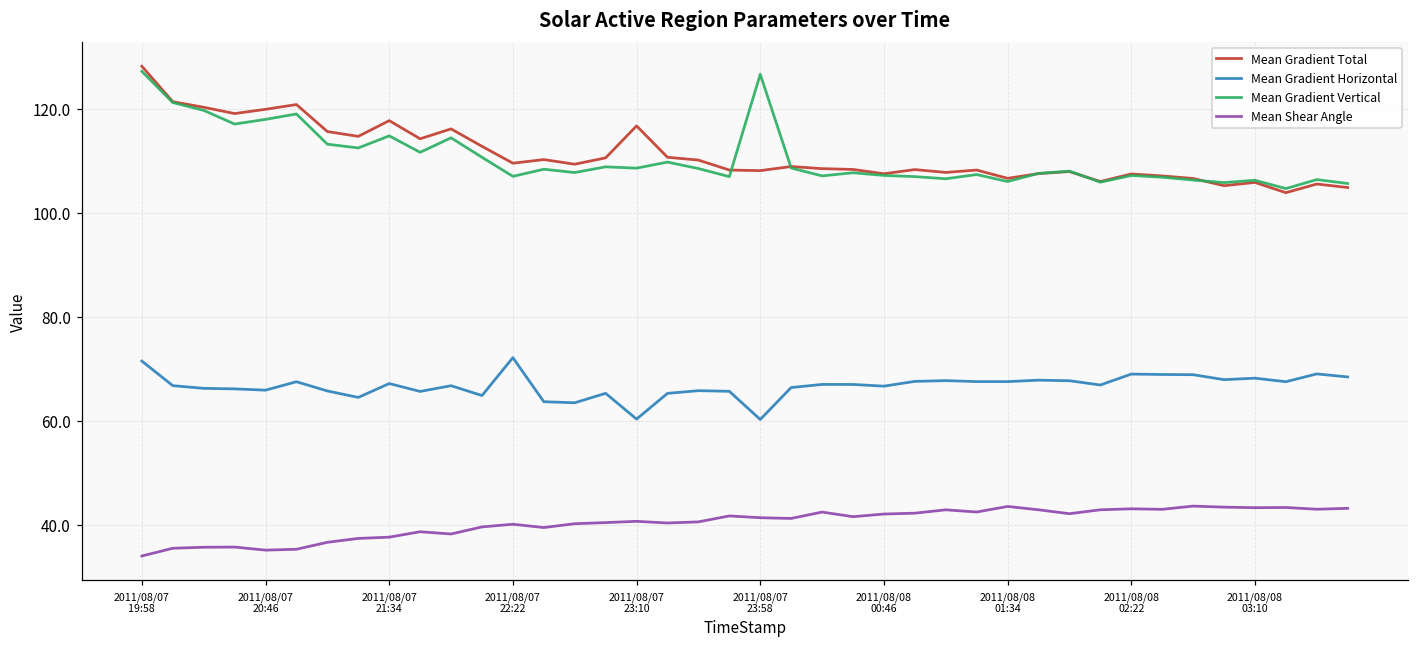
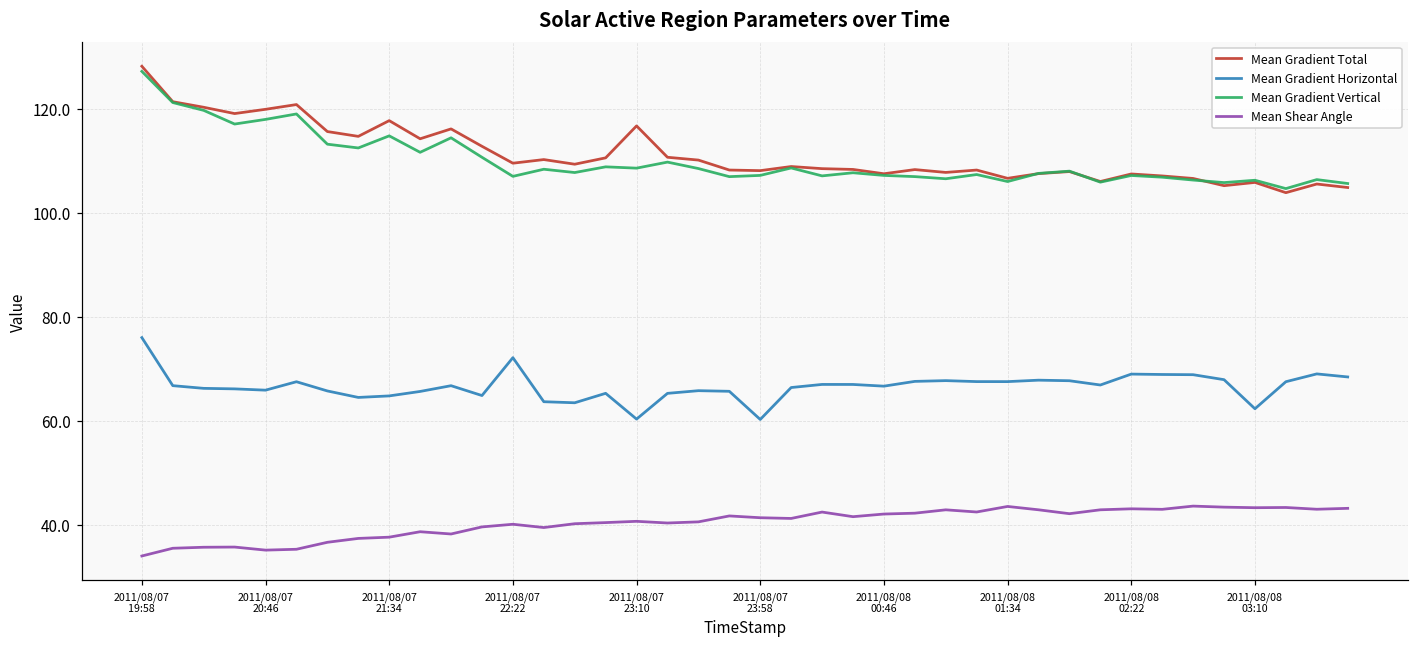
Mean Gradient Horizontal, 2011/08/07 19:58: 71 -> 76
Mean Gradient Horizontal, 2011/08/07 21:34: 67 -> 65
Mean Gradient Vertical, 2011/08/07 23:58: 127 -> 107
Mean Gradient Horizontal, 2011/08/08 03:10: 68 -> 62
